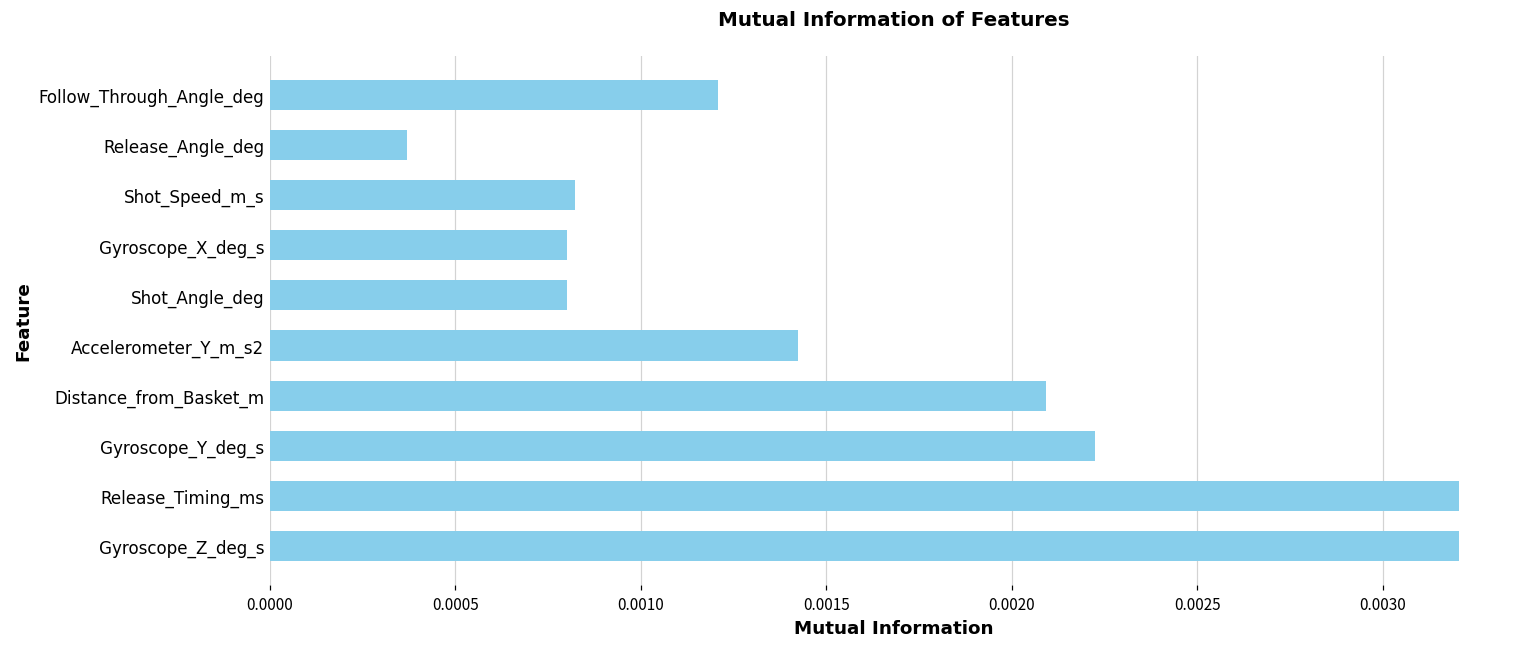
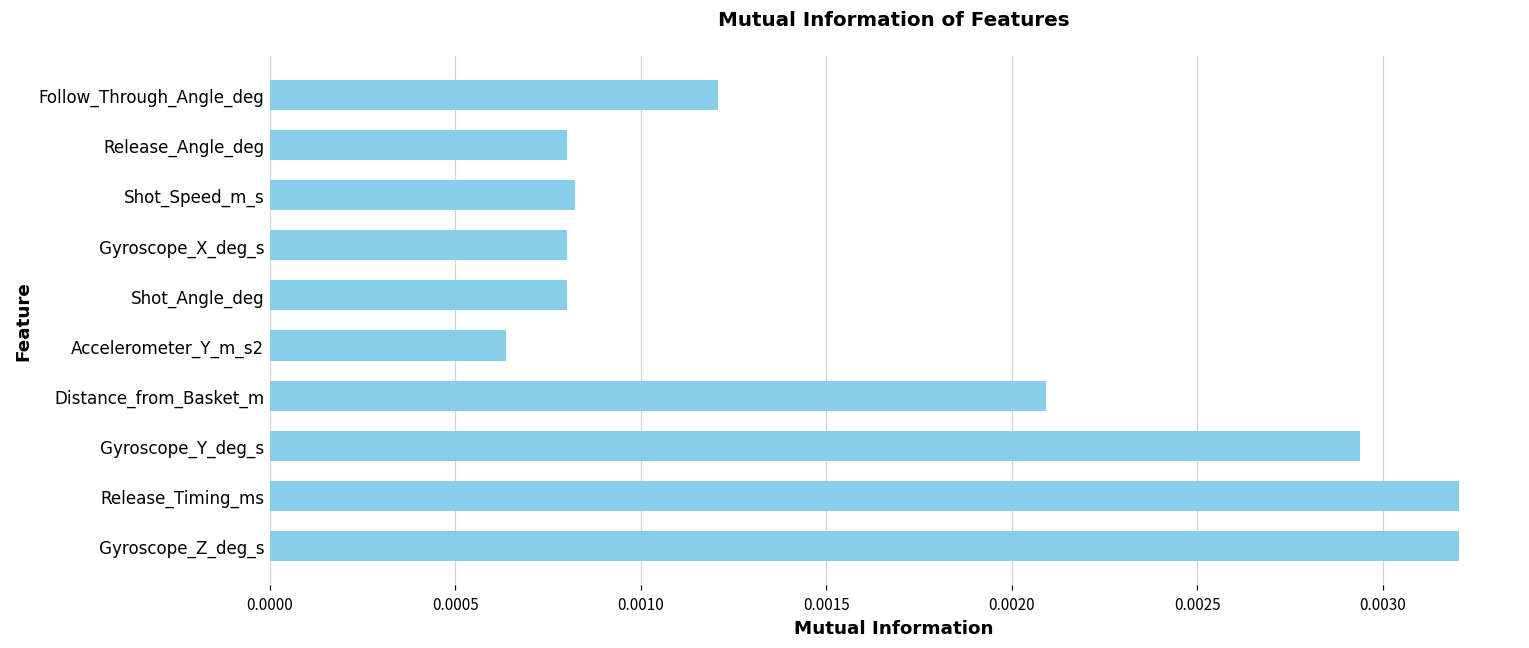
Release_Angle_deg: 0.00037 -> 0.00080
Accelerometer_Y_m_s2: 0.00142 -> 0.00064
Gyroscope_Y_deg_s: 0.00222 -> 0.00294
